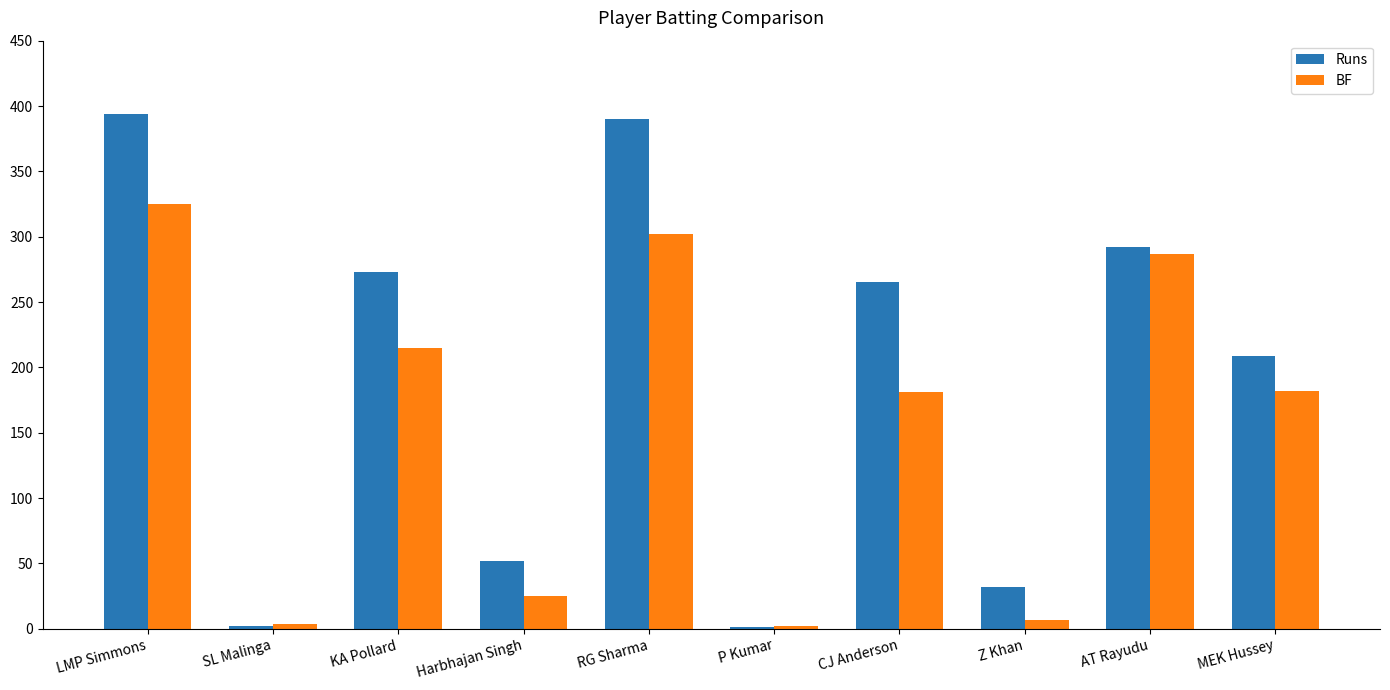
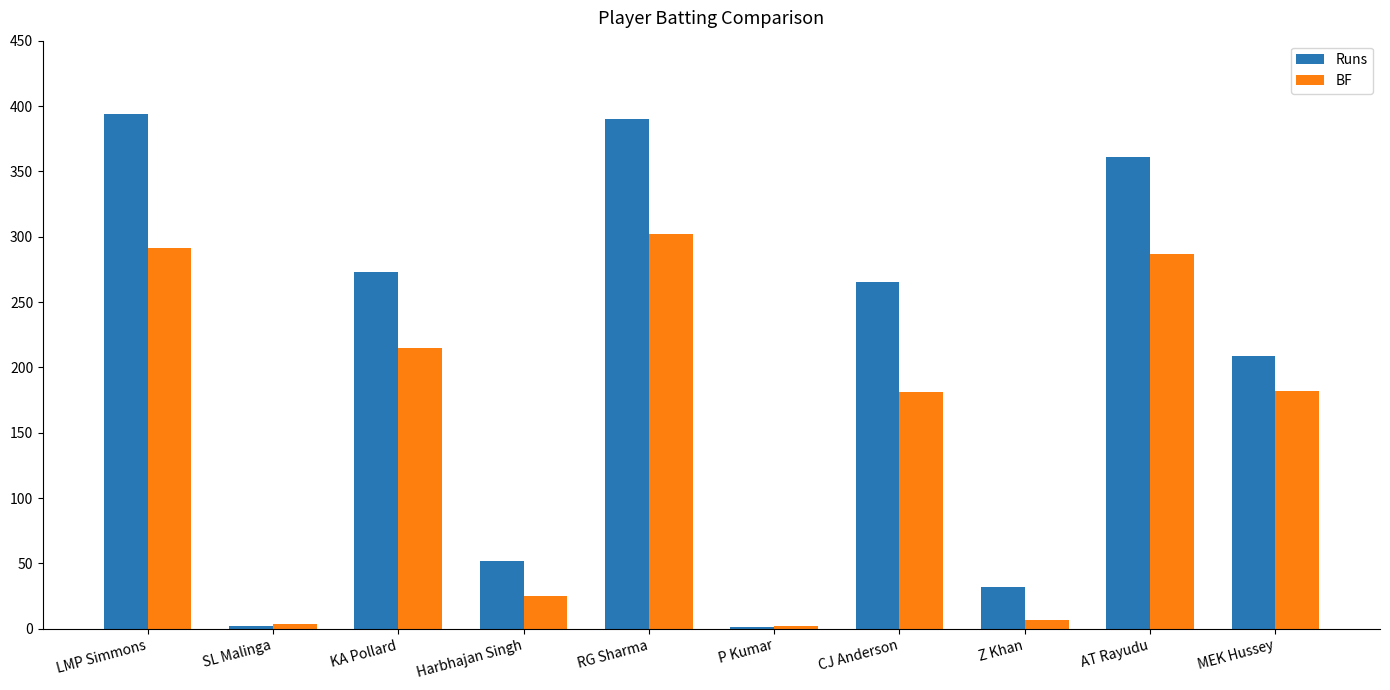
BF, LMP Simmons: 325 -> 291
Runs, AT Rayudu: 292 -> 361
